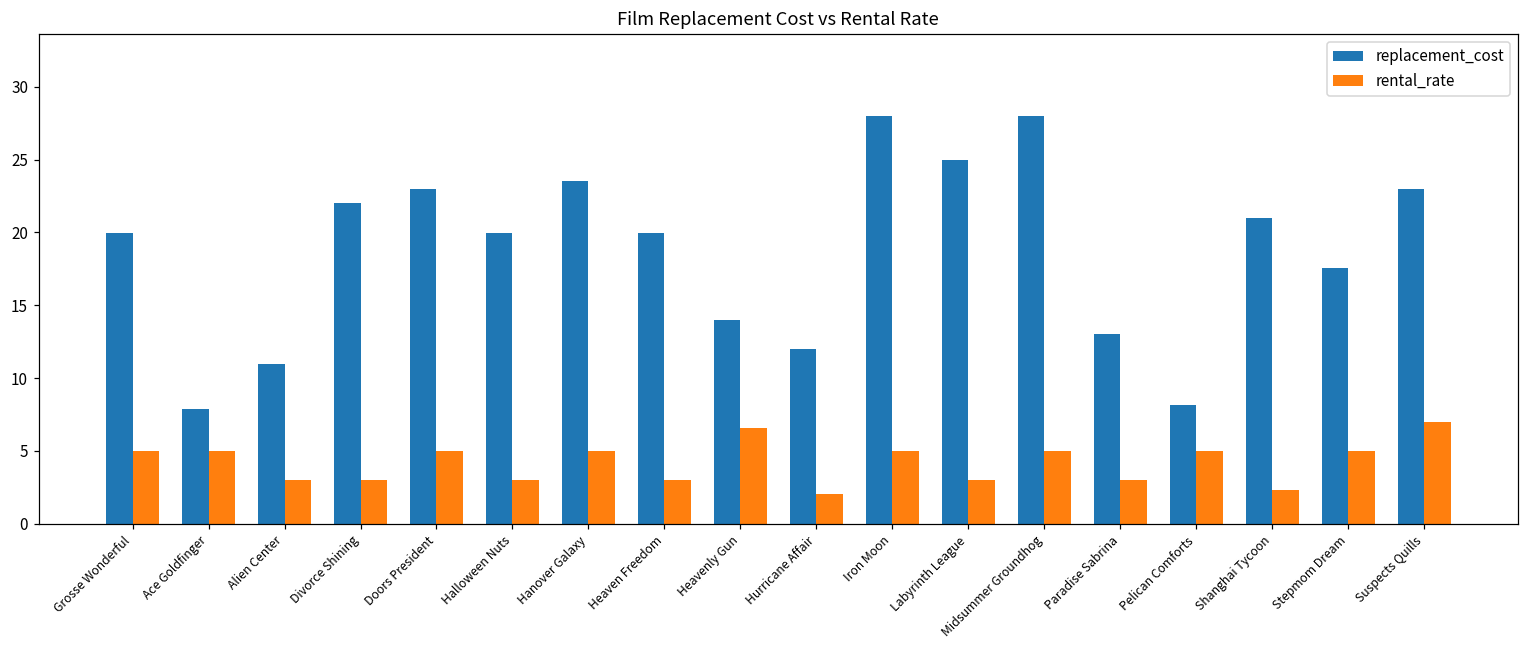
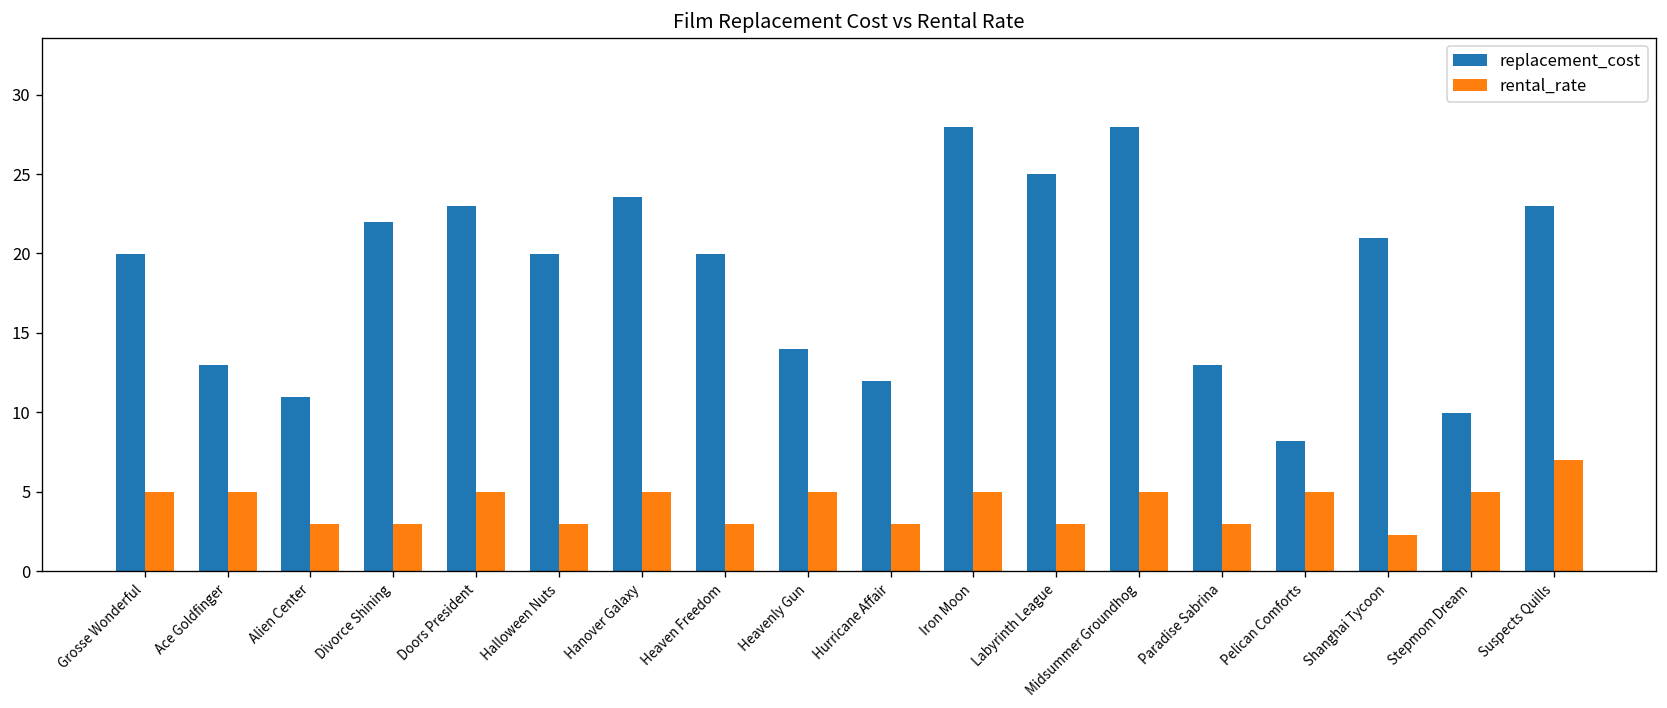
replacement_cost, Ace Goldfinger: 7.9 -> 13.0
rental_rate, Heavenly Gun: 6.6 -> 5.0
rental_rate, Hurricane Affair: 2.0 -> 3.0
replacement_cost, Stepmom Dream: 17.6 -> 10.0
